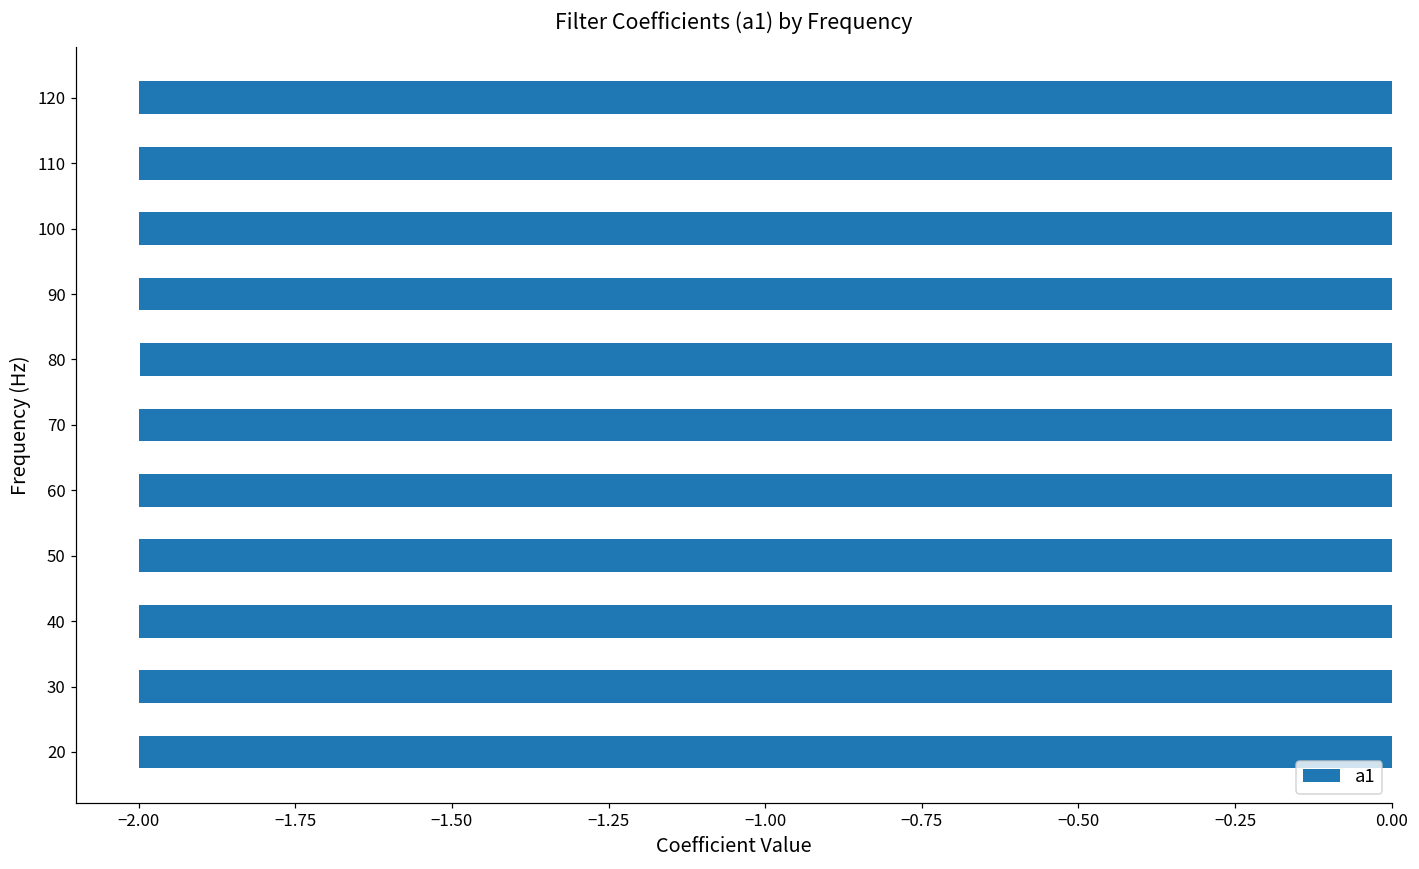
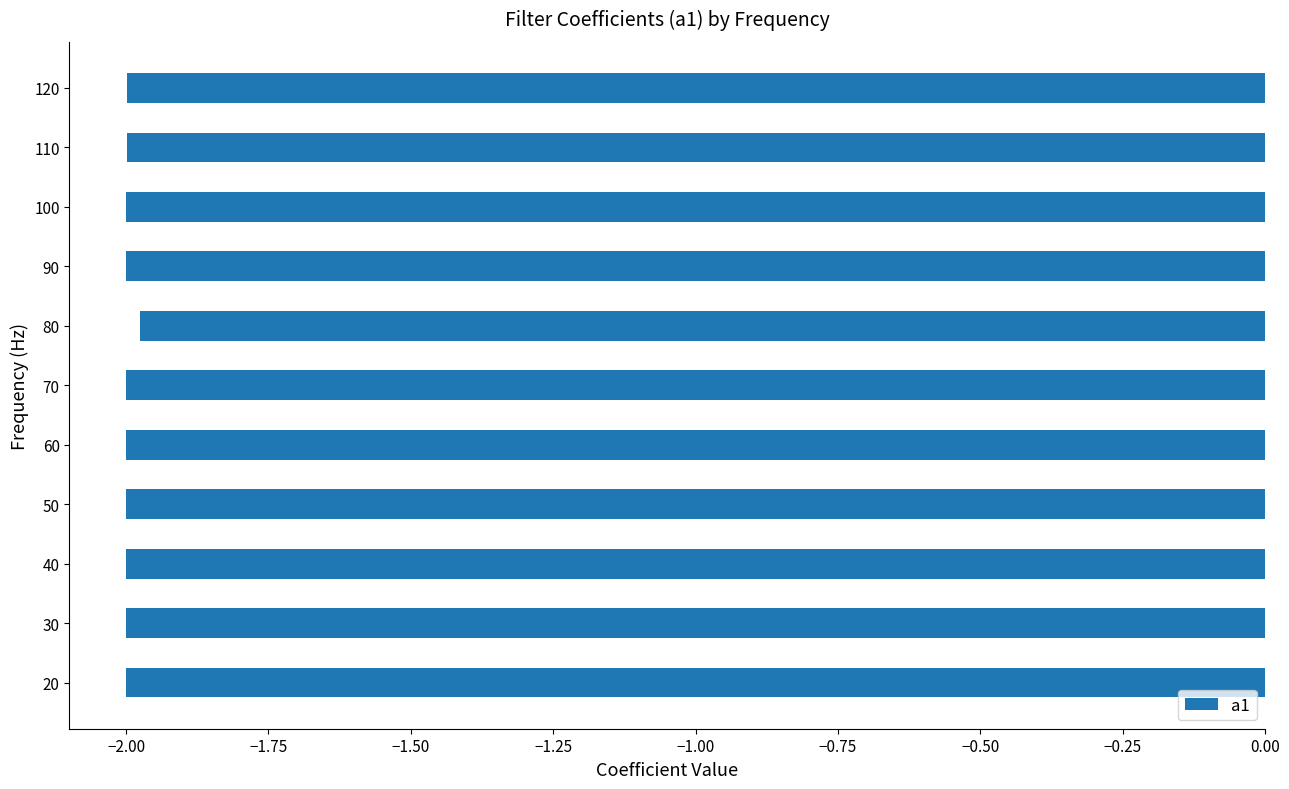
80: -2.00 -> -1.98
